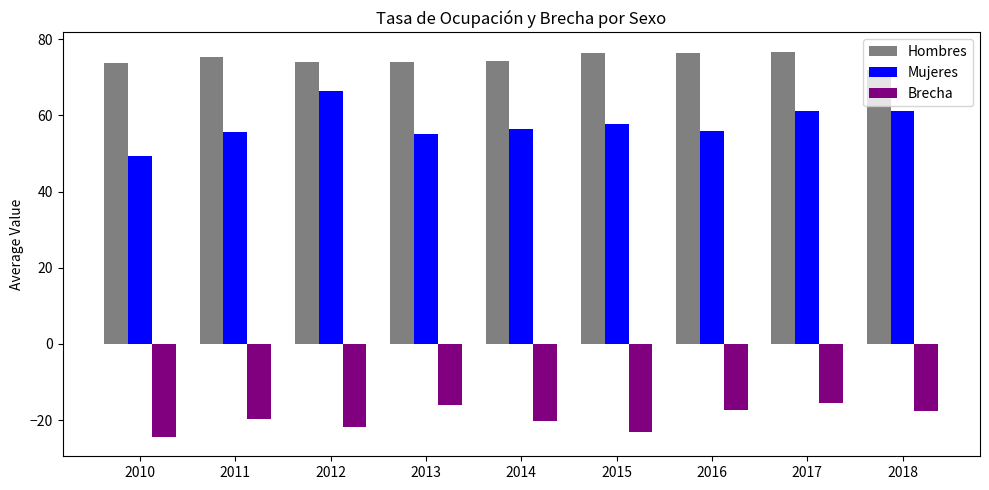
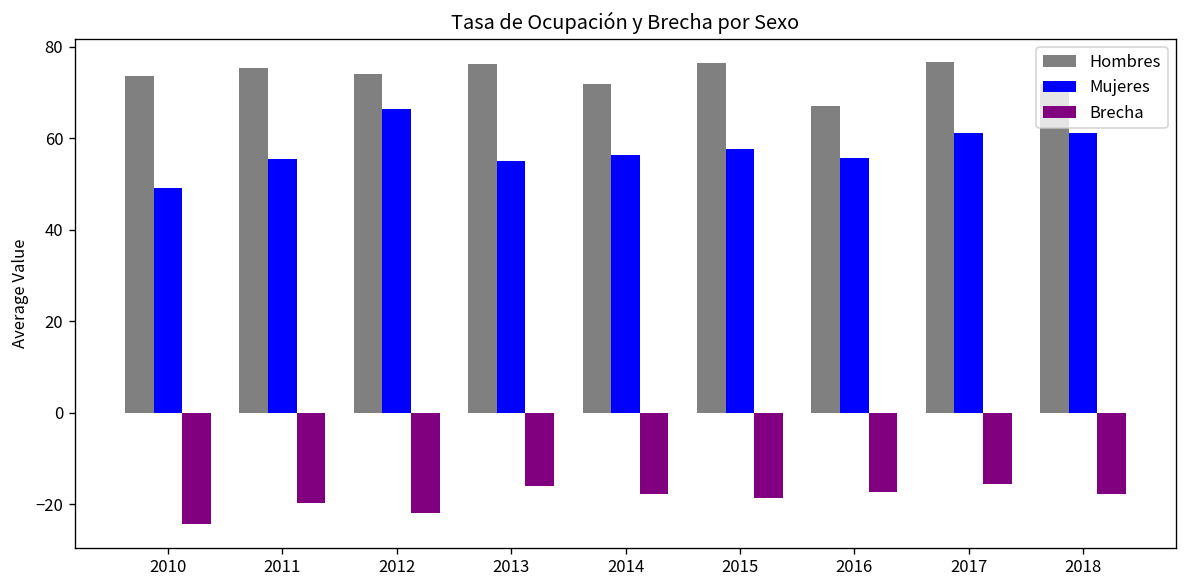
Hombres, 2013: 74 -> 76
Hombres, 2014: 74 -> 72
Brecha, 2014: -20 -> -18
Brecha, 2015: -23 -> -19
Hombres, 2016: 76 -> 67
